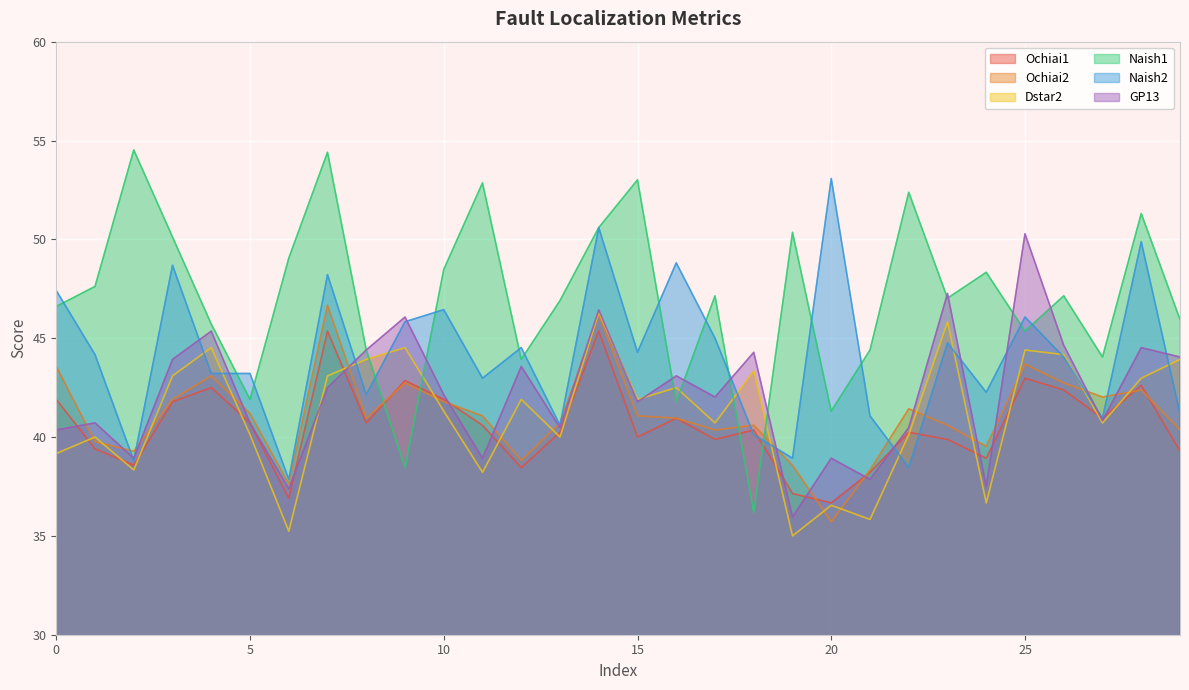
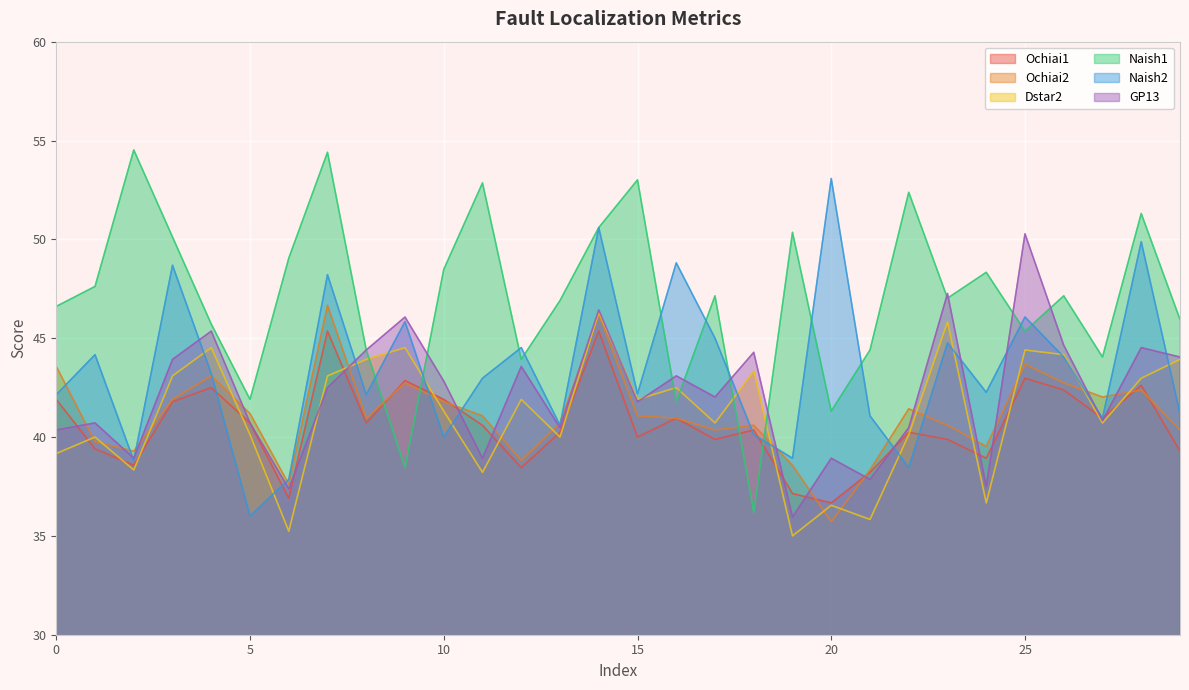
Naish2, 0: 47.4 -> 42.1
Naish2, 5: 43.2 -> 36.0
Naish2, 10: 46.4 -> 40.0
GP13, 10: 42.1 -> 42.8
Naish2, 15: 44.3 -> 42.2
